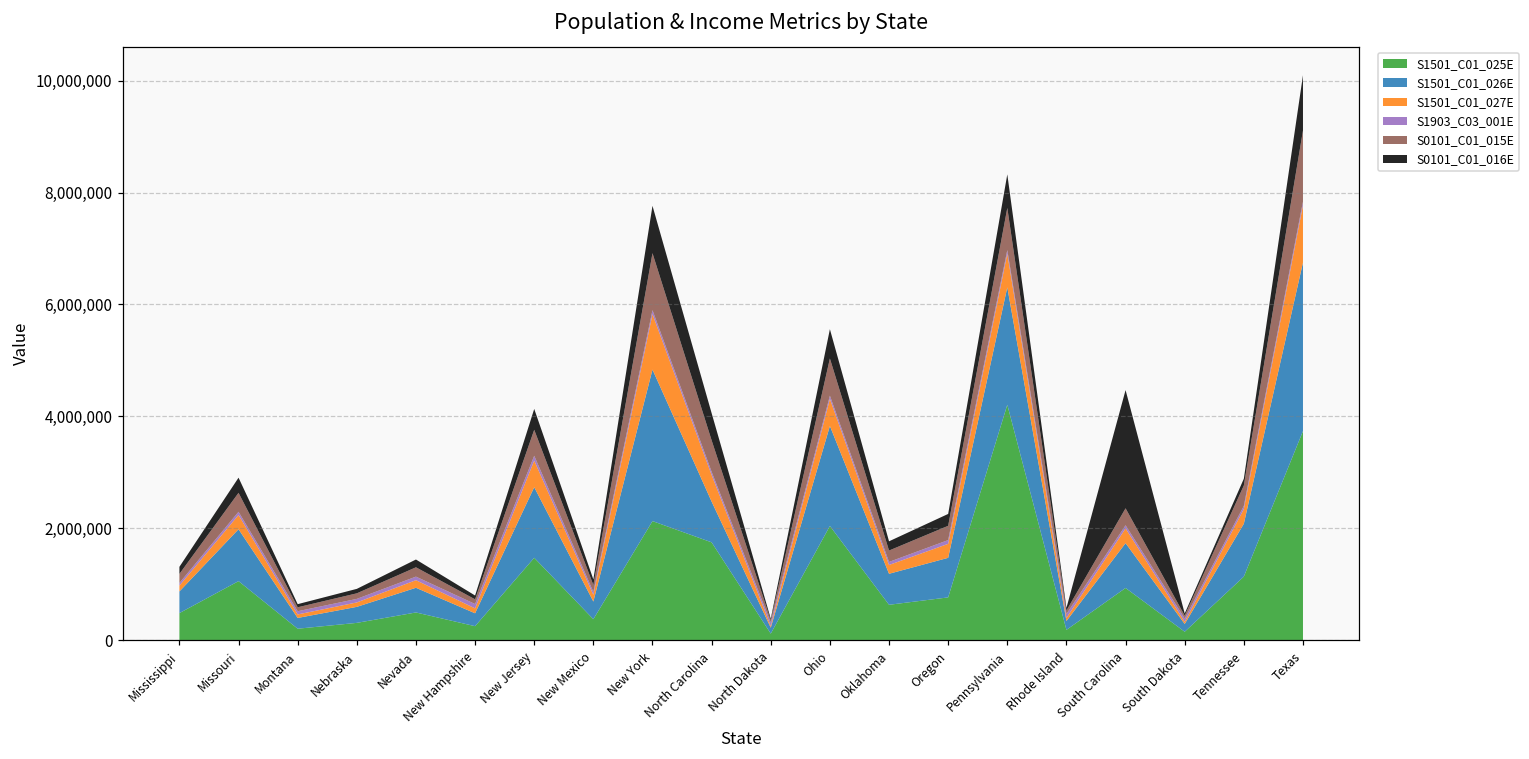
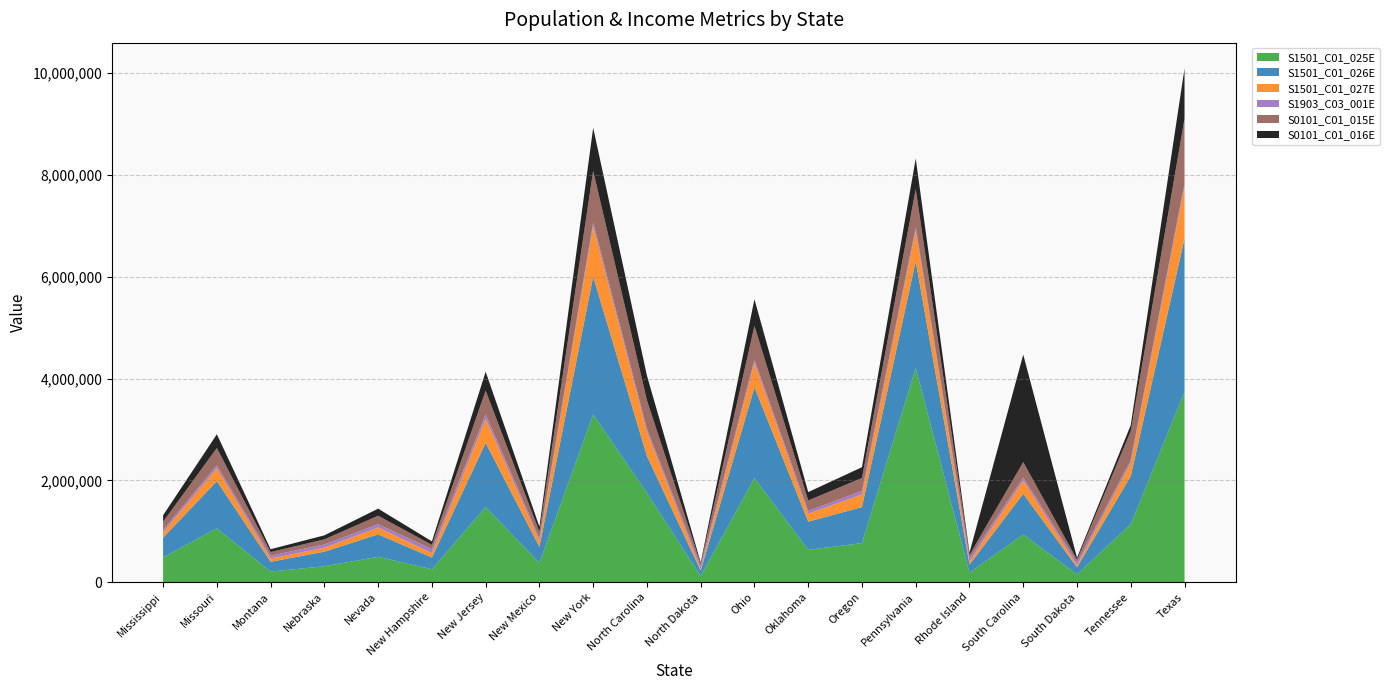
S1501_C01_025E, New York: 2,100,000 -> 3,300,000
S0101_C01_015E, Tennessee: 400,000 -> 600,000
